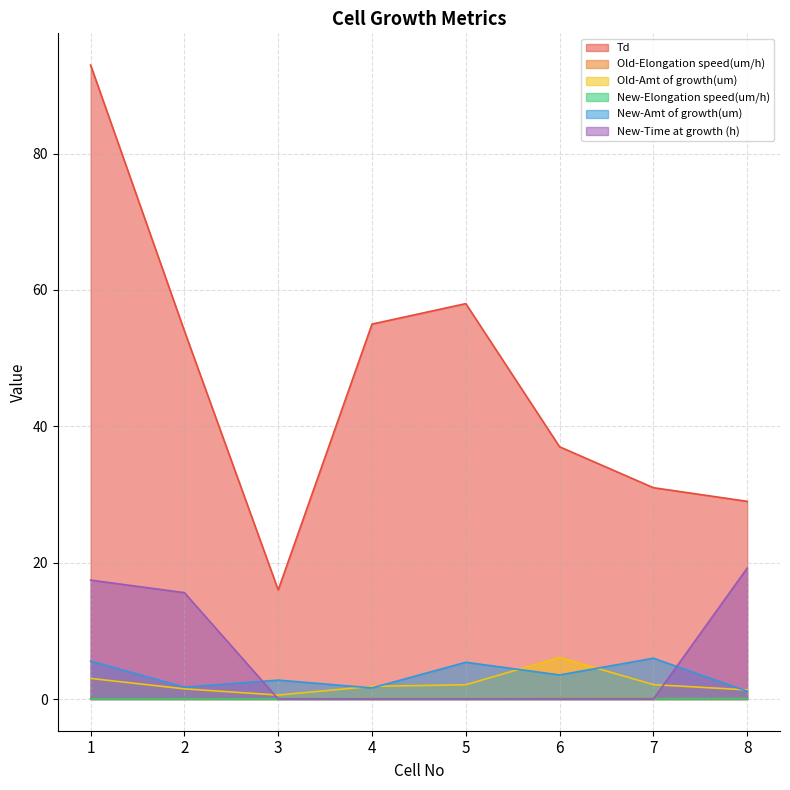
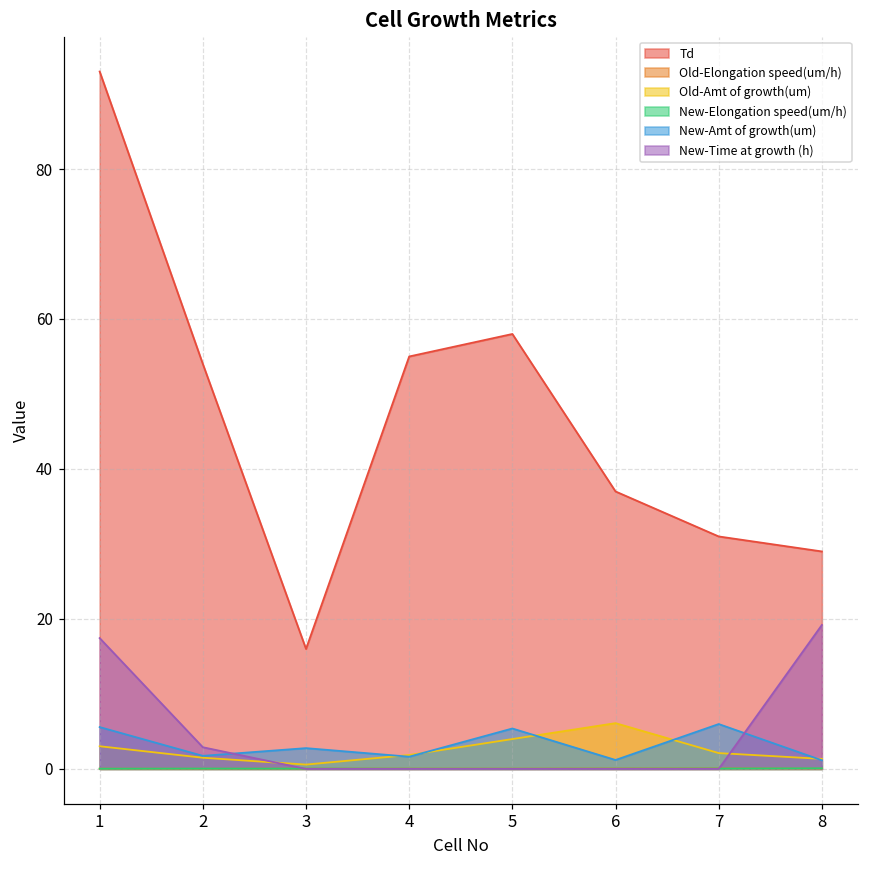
New-Time at growth (h), 2: 16 -> 3
Old-Amt of growth(um), 5: 2 -> 4
New-Amt of growth(um), 6: 4 -> 1
